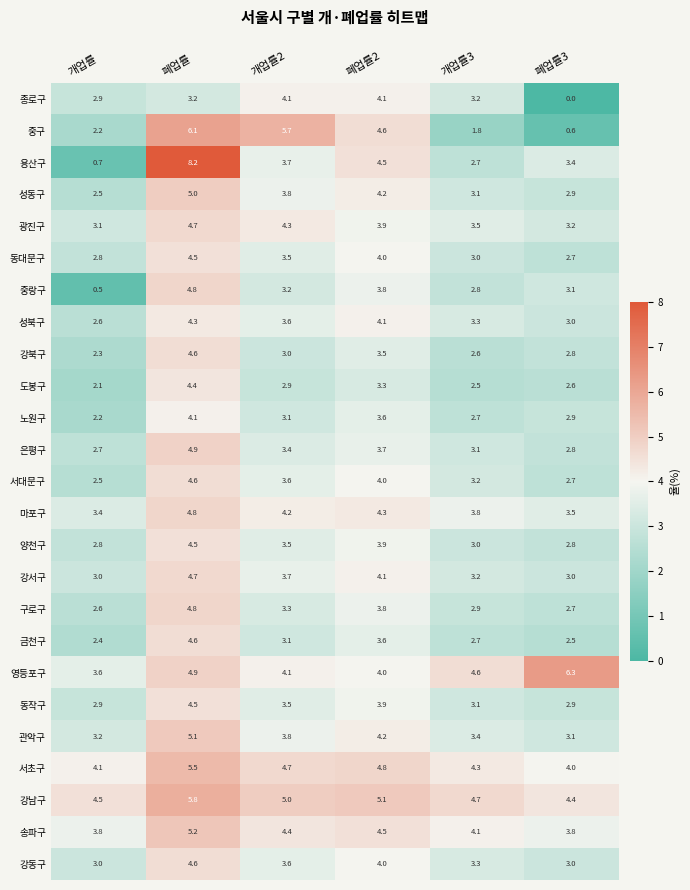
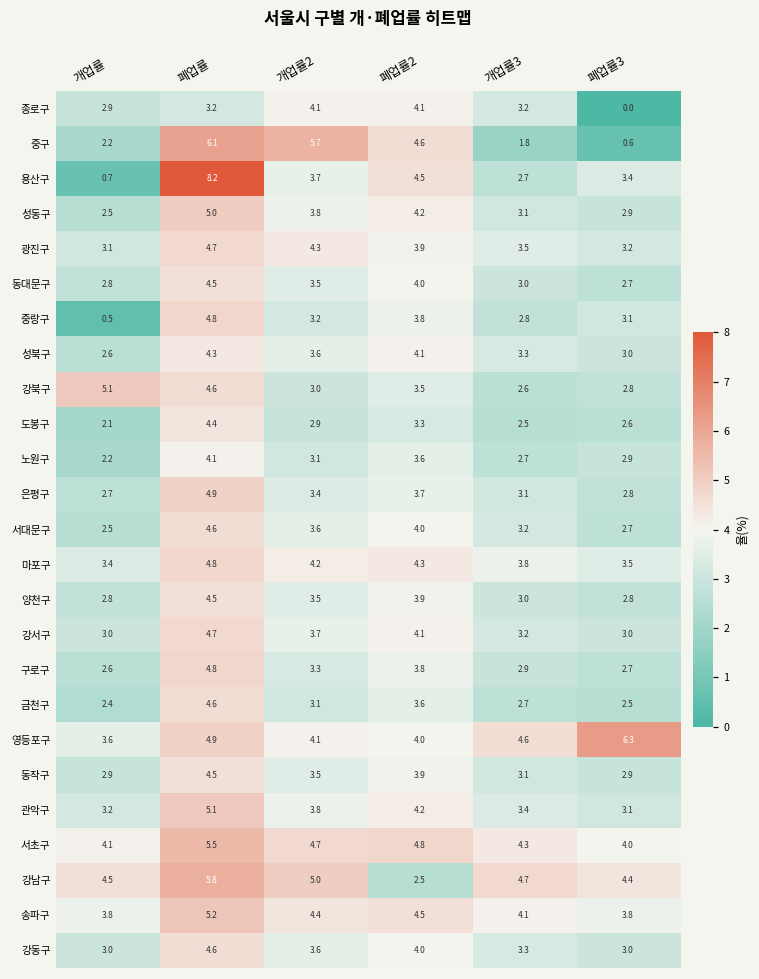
강북구, 개업률: 2.3 -> 5.1
강남구, 폐업률2: 5.1 -> 2.5
